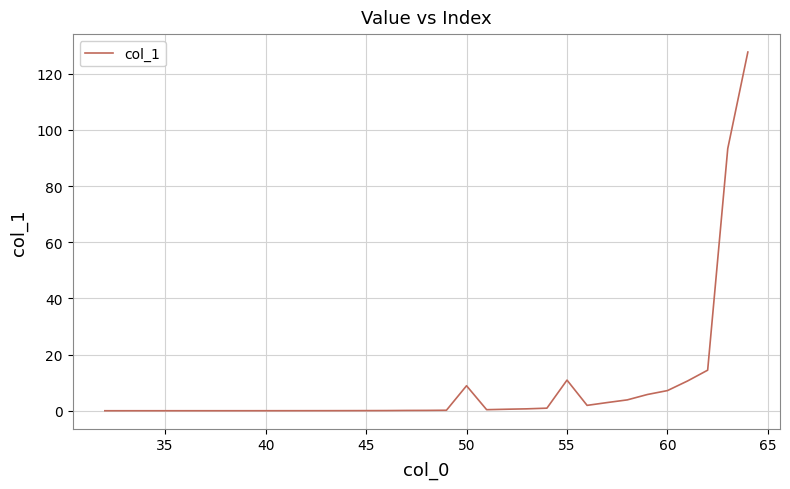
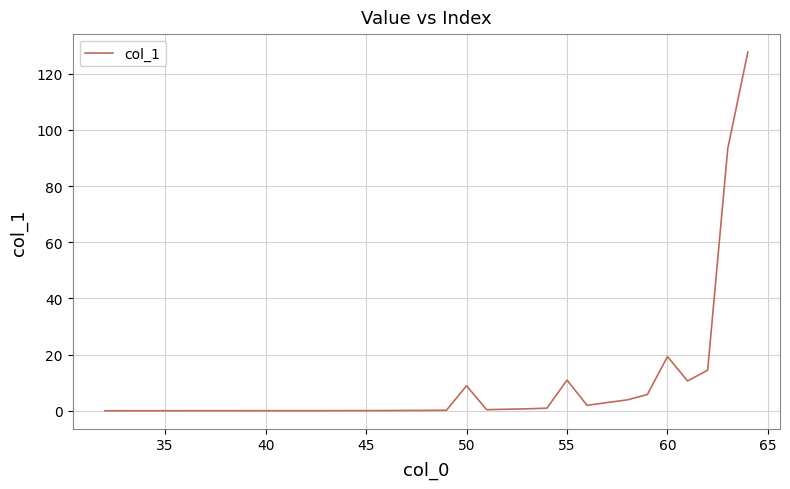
60: 7 -> 19
